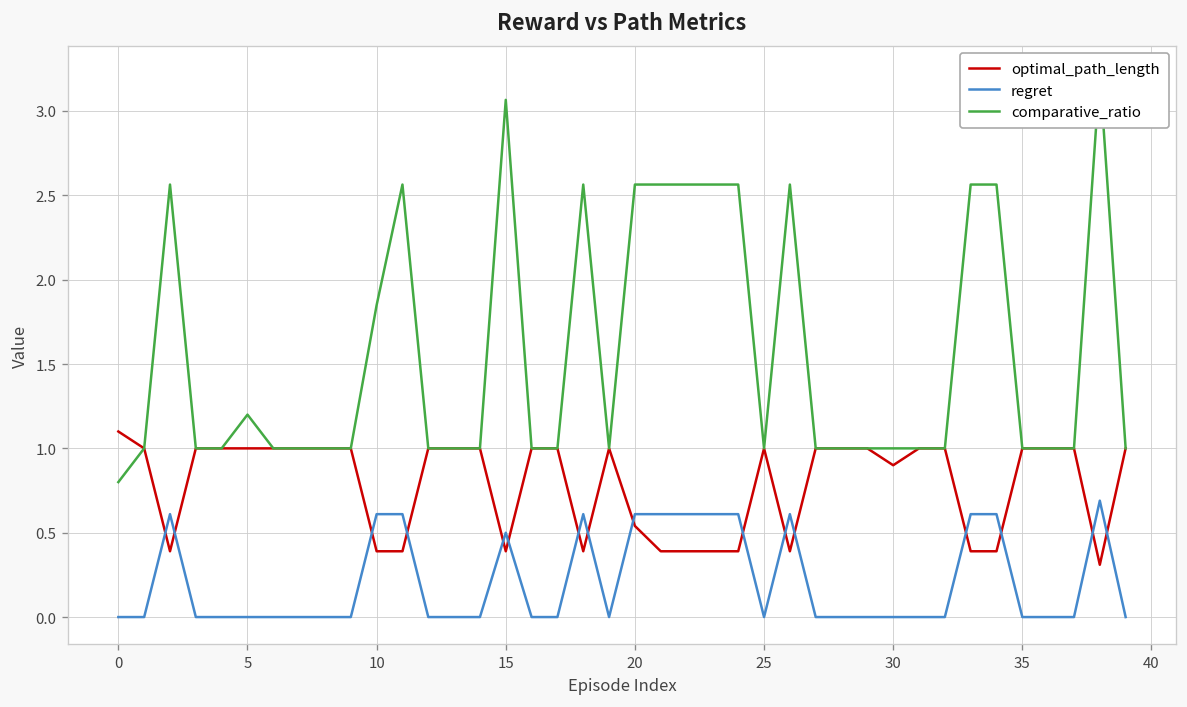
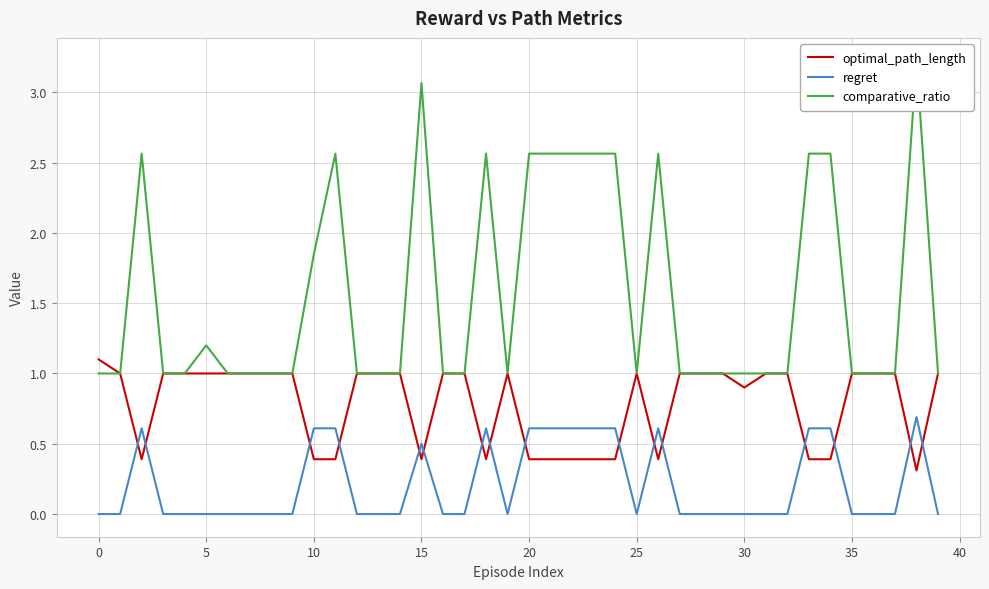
comparative_ratio, 0: 0.8 -> 1.0
optimal_path_length, 20: 0.54 -> 0.39
